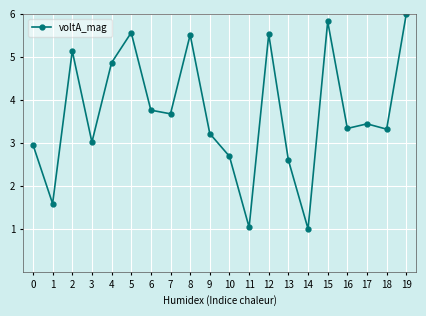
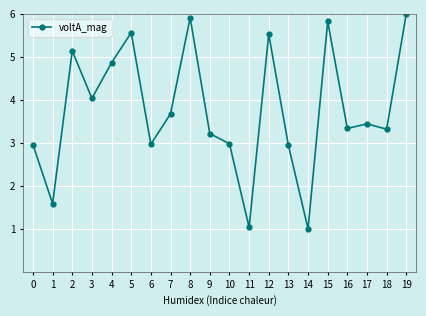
3: 3.0 -> 4.0
6: 3.8 -> 3.0
8: 5.5 -> 5.9
10: 2.7 -> 3.0
13: 2.6 -> 2.9
